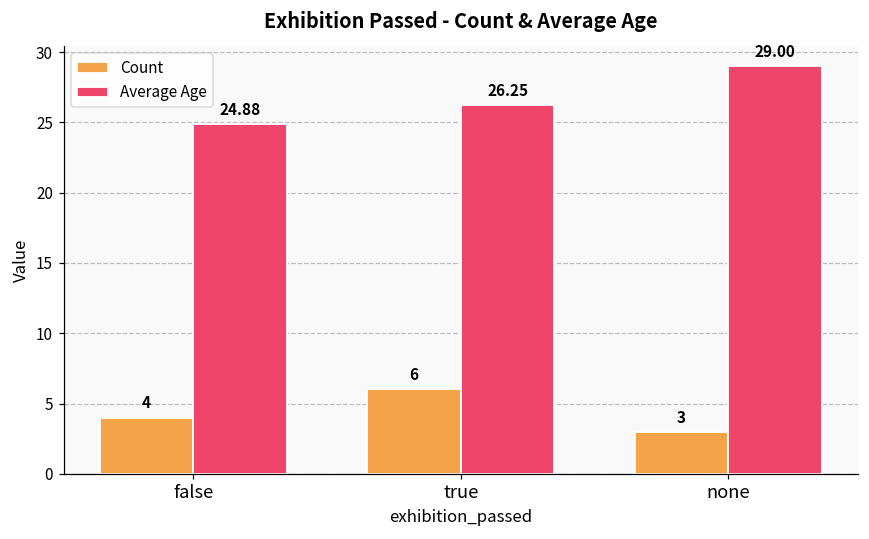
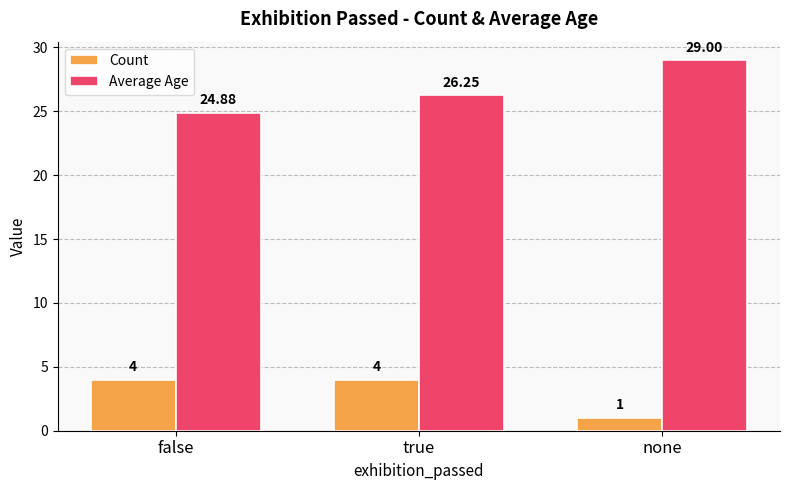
Count, true: 6 -> 4
Count, none: 3 -> 1
